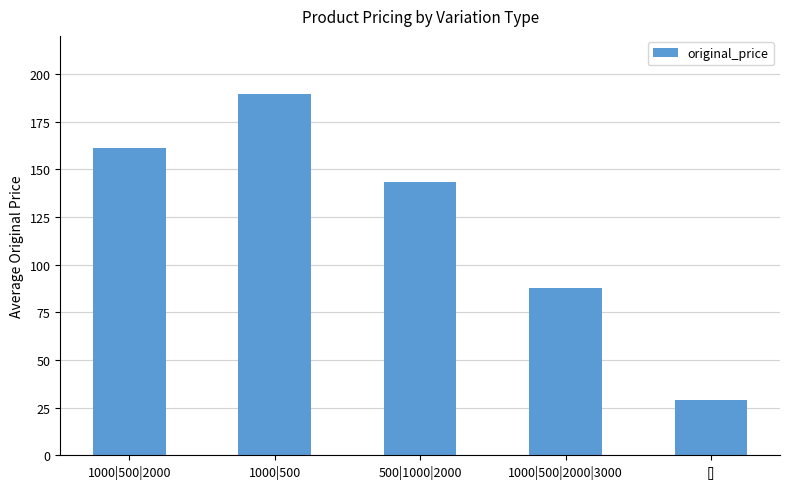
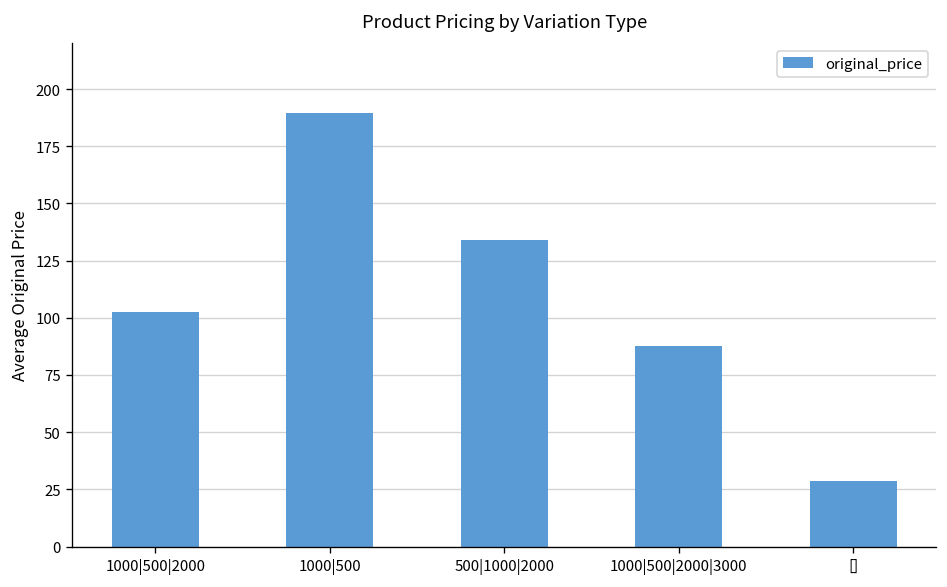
1000|500|2000: 161 -> 102
500|1000|2000: 143 -> 134
